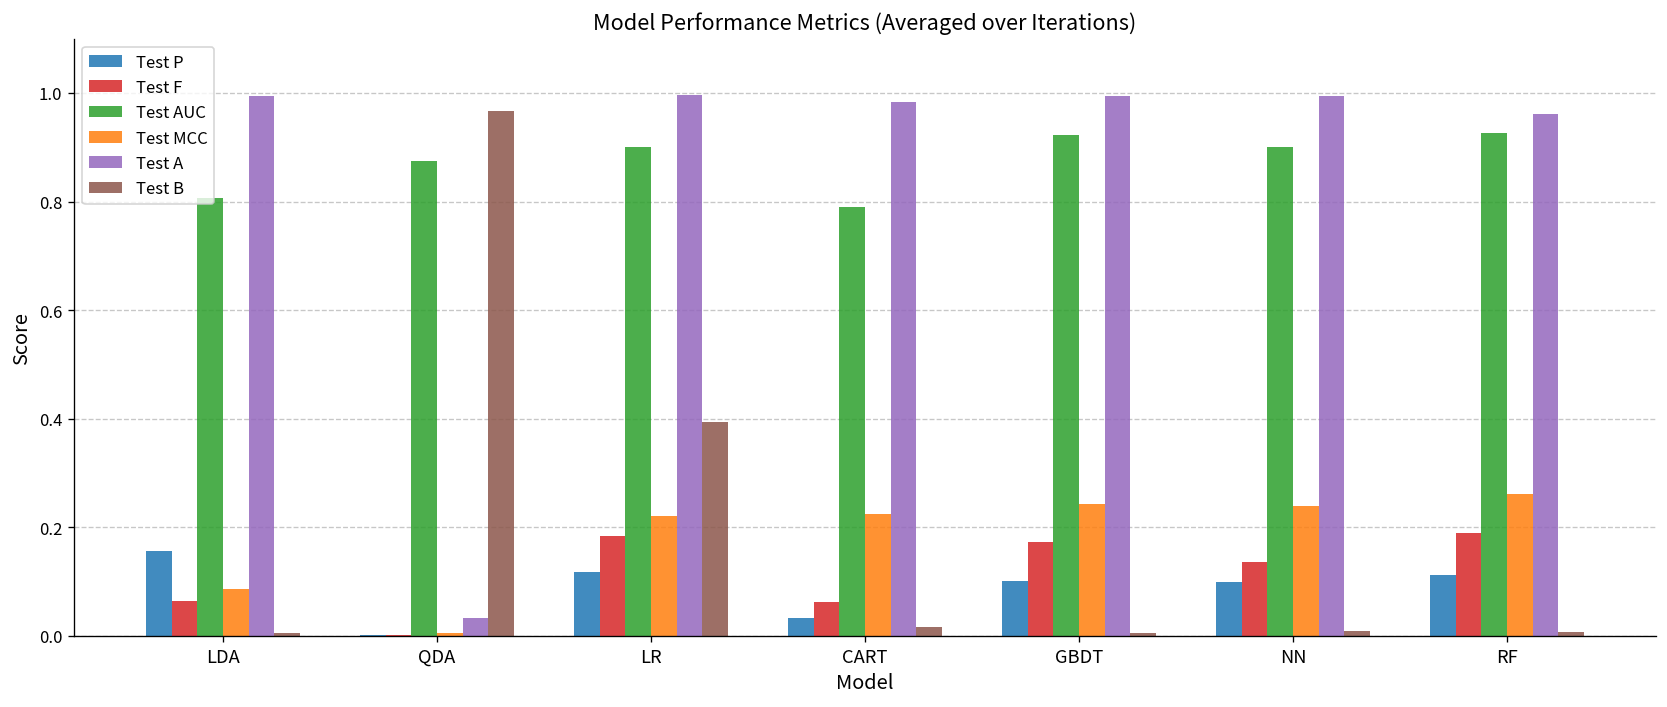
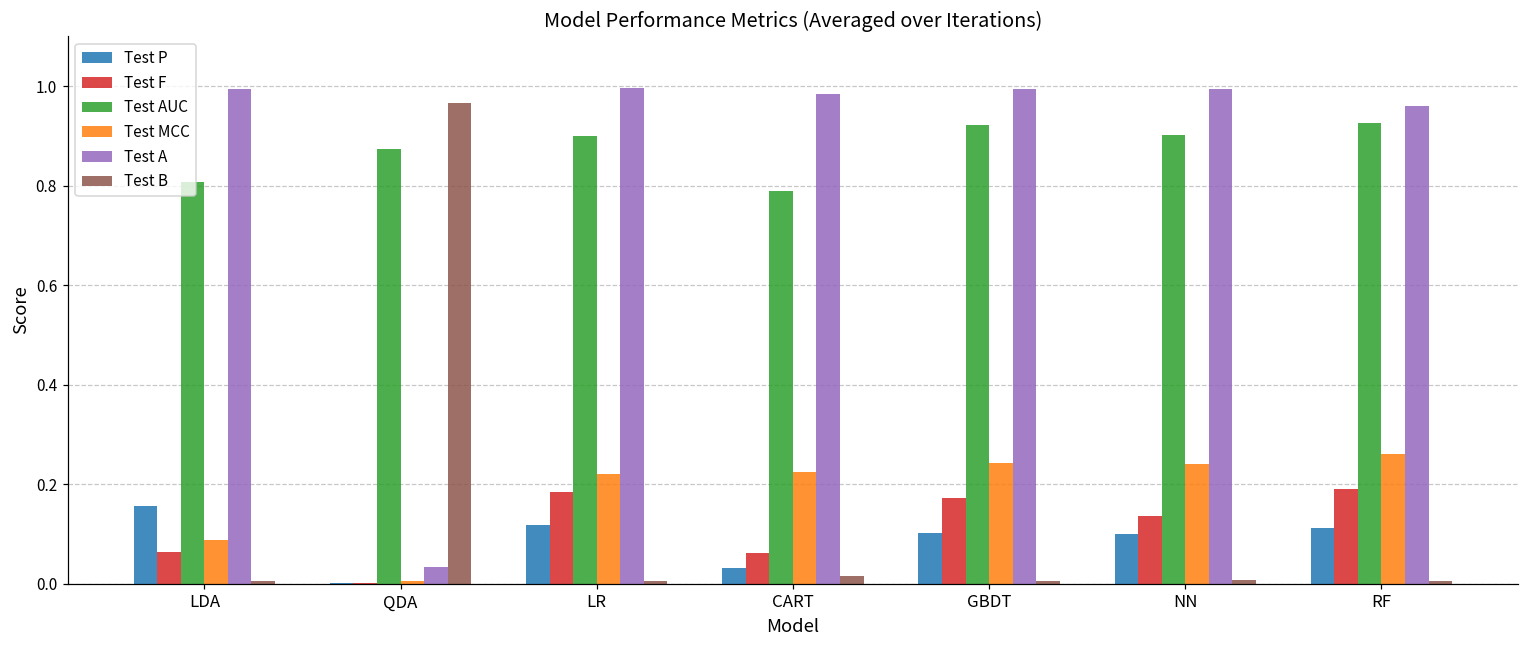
Test B, LR: 0.39 -> 0.01
